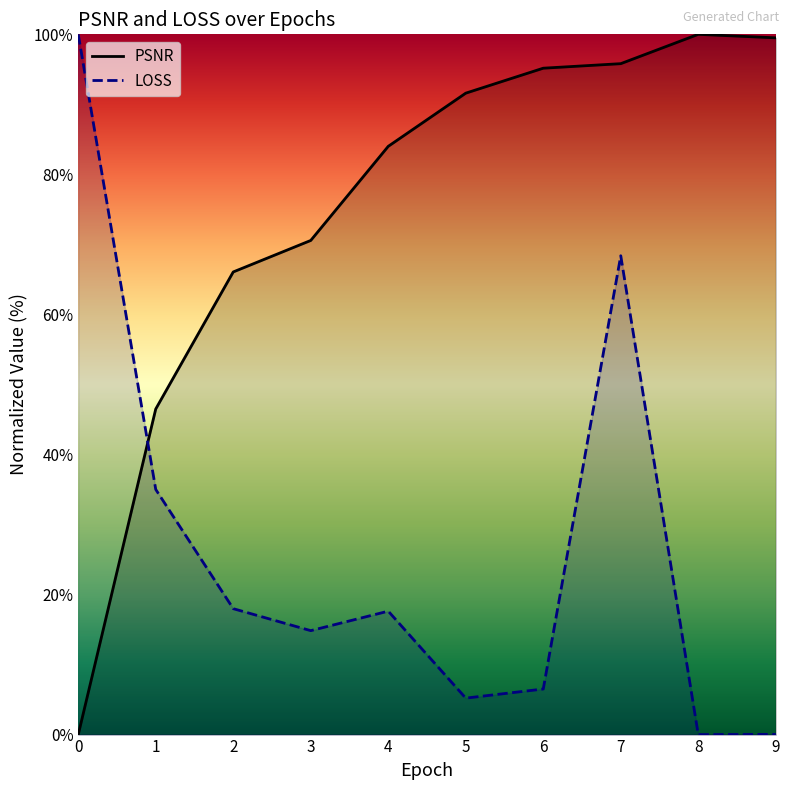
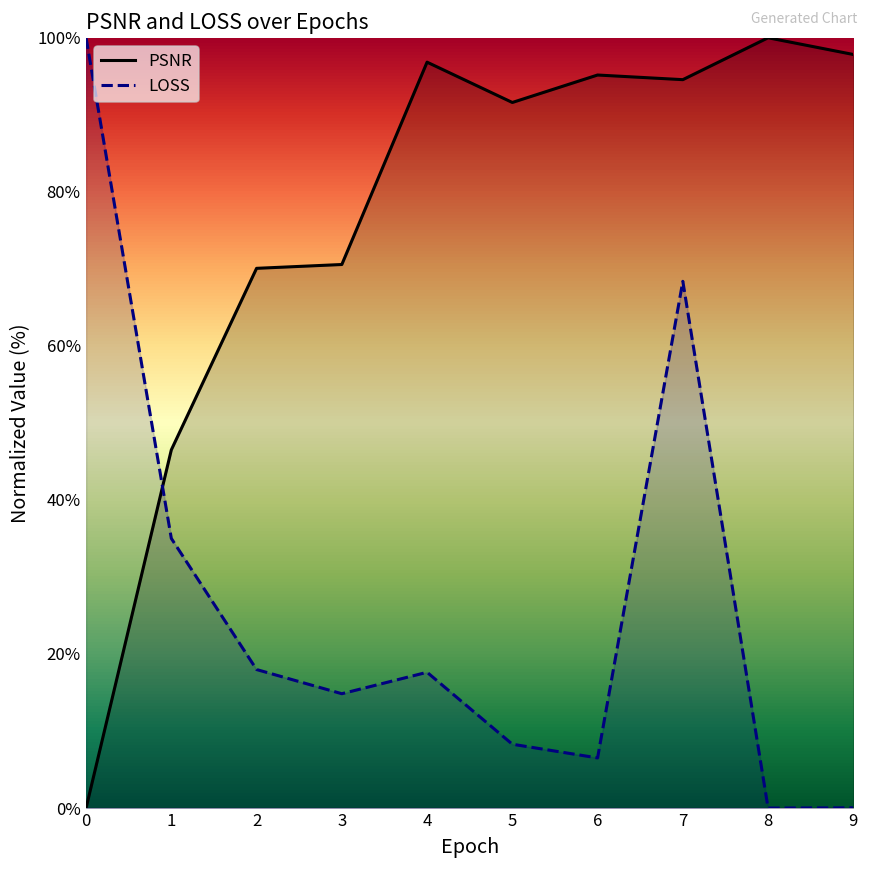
PSNR, 2: 66% -> 70%
PSNR, 4: 84% -> 97%
LOSS, 5: 5% -> 8%
PSNR, 7: 96% -> 95%
PSNR, 9: 99% -> 98%
